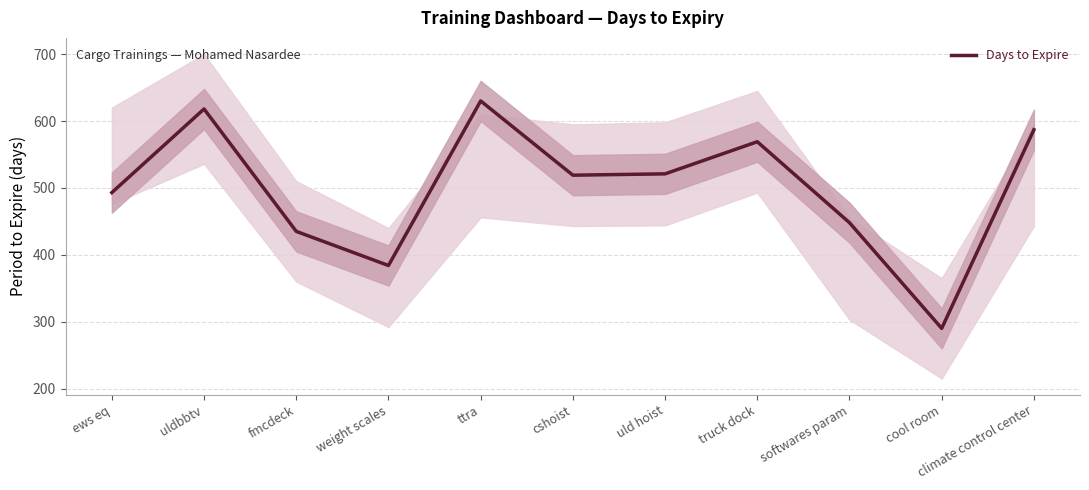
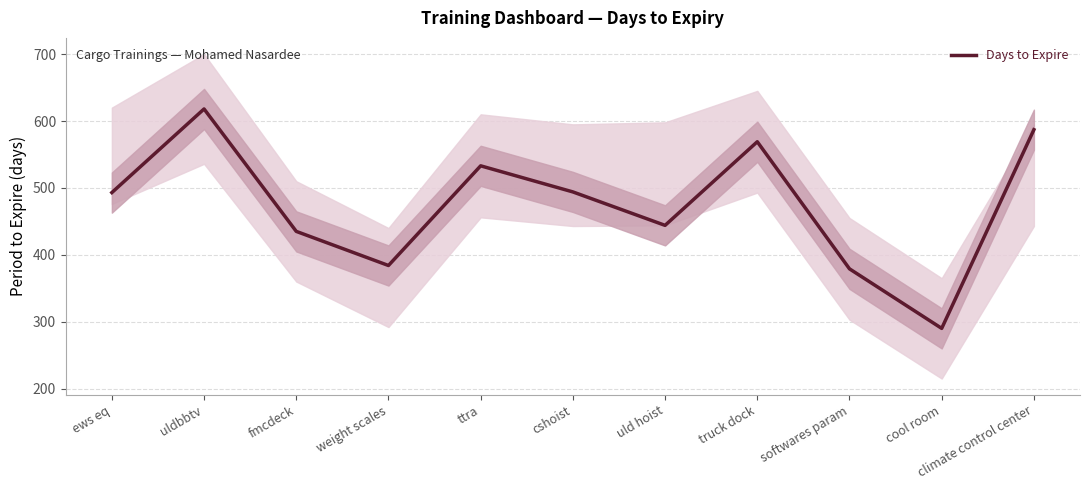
Days to Expire, ttra: 630 -> 530
Days to Expire, cshoist: 520 -> 490
Days to Expire, uld hoist: 520 -> 440
Days to Expire, softwares param: 450 -> 380
